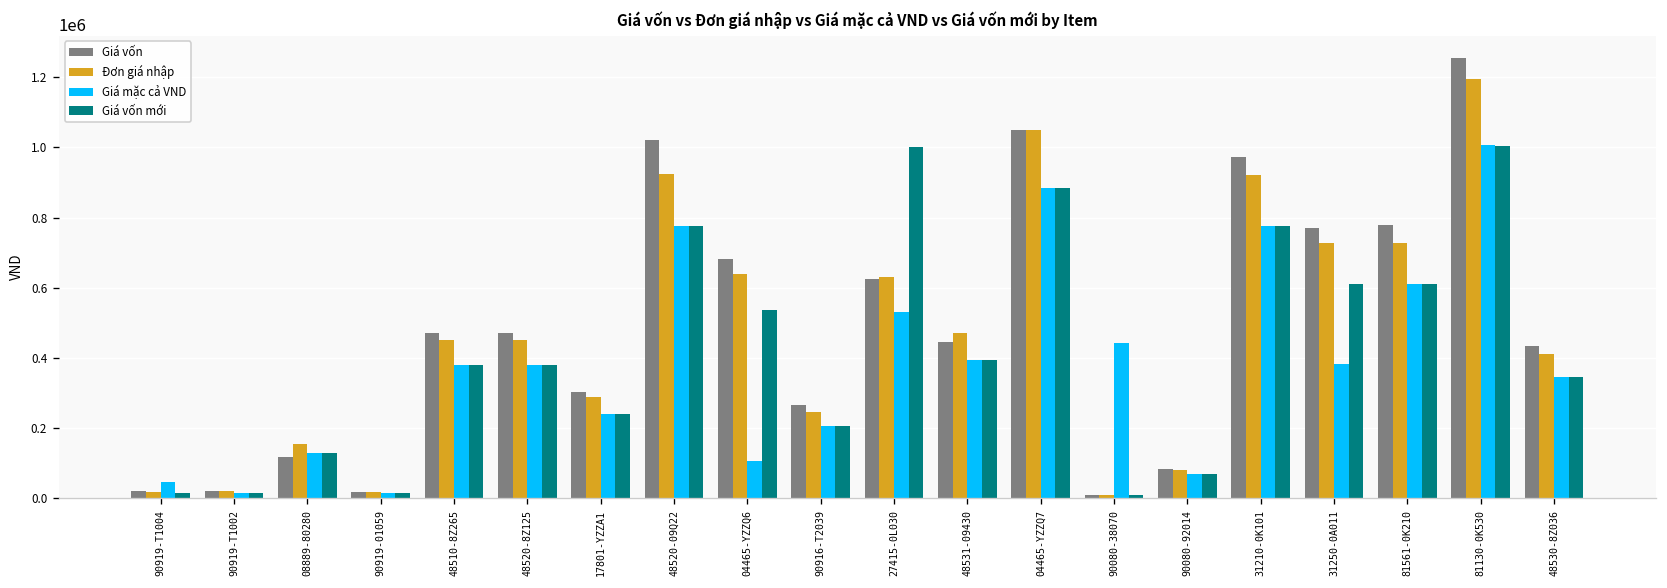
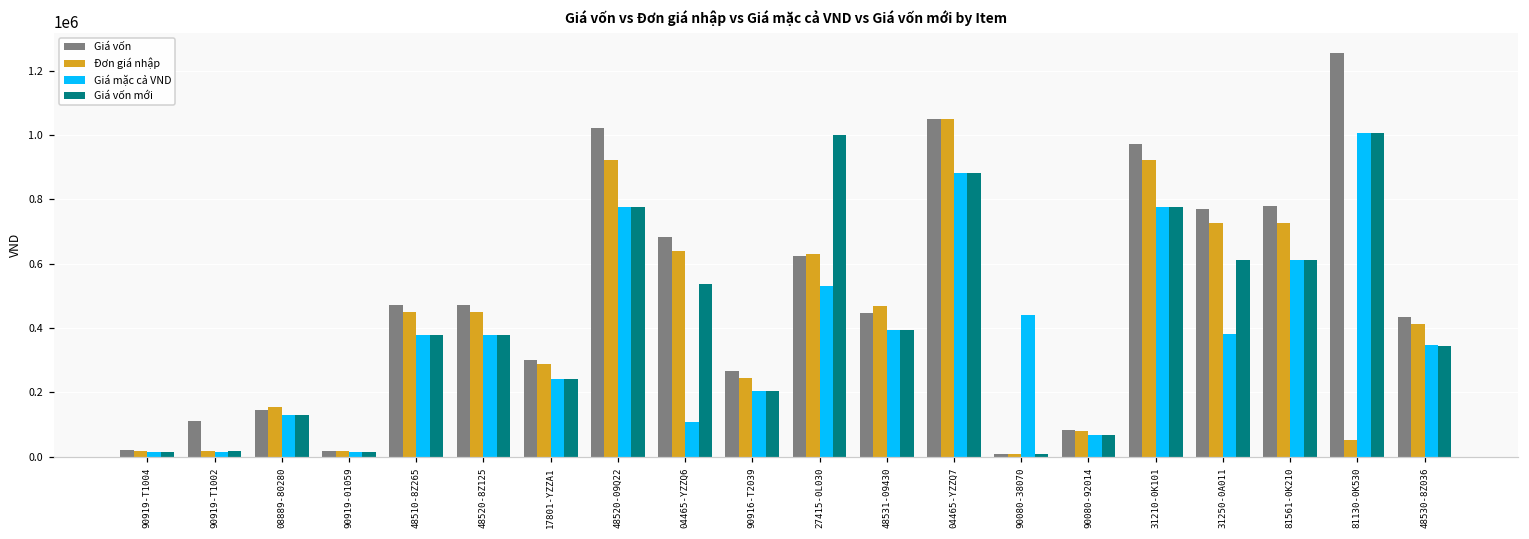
Giá mặc cả VND, 90919-T1004: 50000 -> 20000
Giá vốn, 90919-T1002: 20000 -> 110000
Giá vốn, 08889-80280: 120000 -> 150000
Đơn giá nhập, 81130-0K530: 1200000 -> 50000
